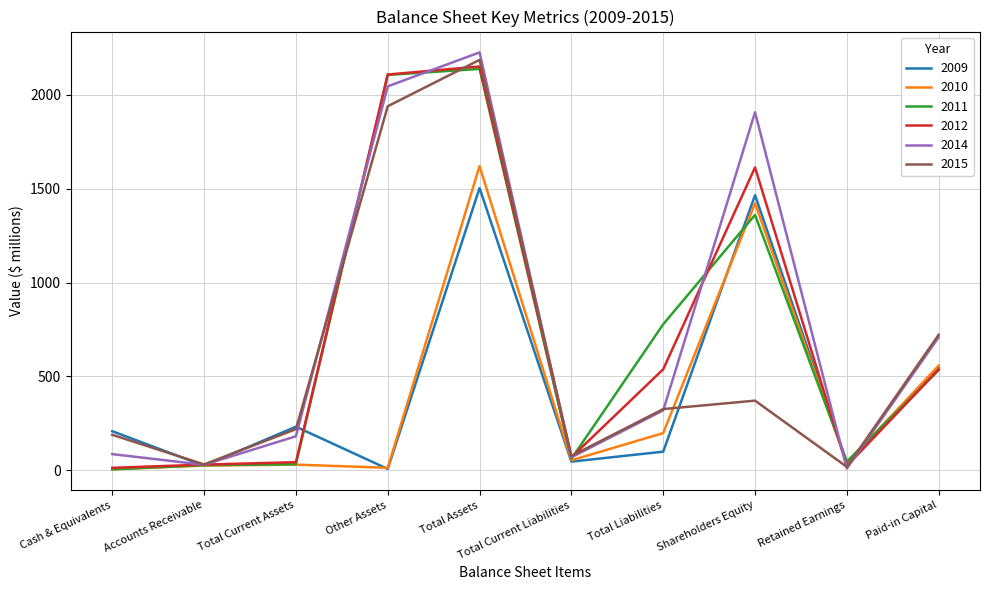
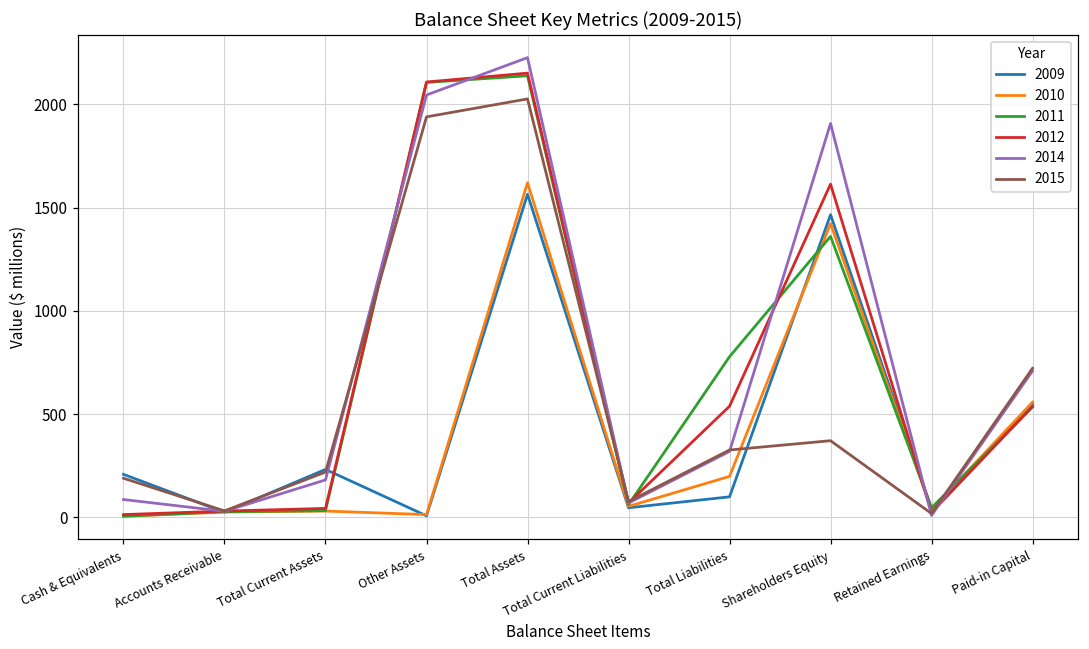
2009, Total Assets: 1500 -> 1570
2015, Total Assets: 2190 -> 2030
